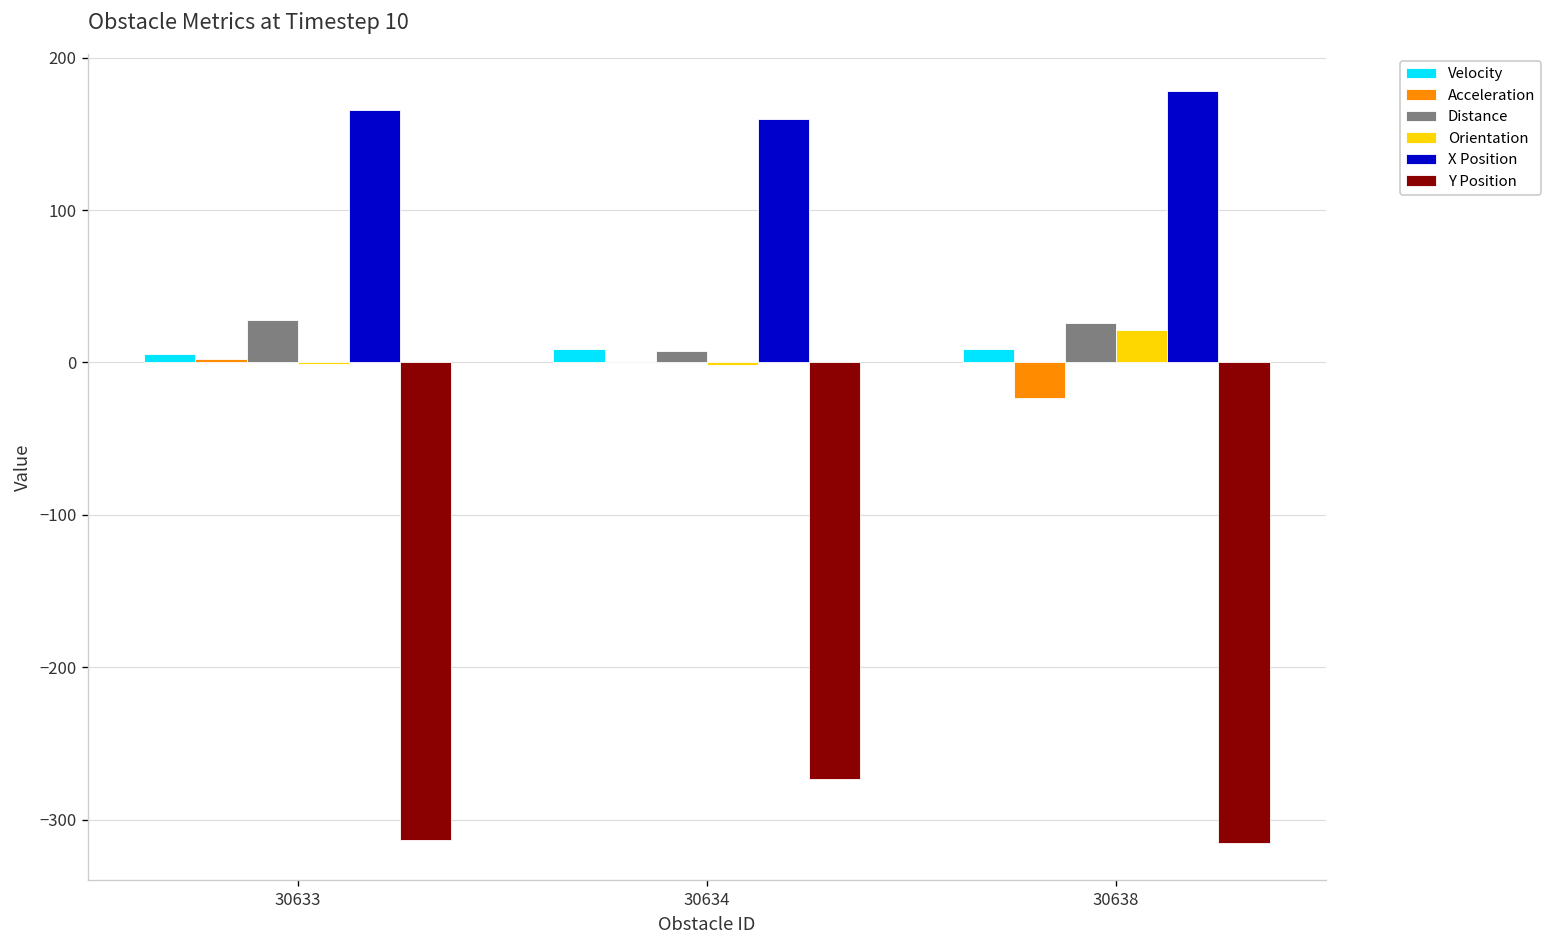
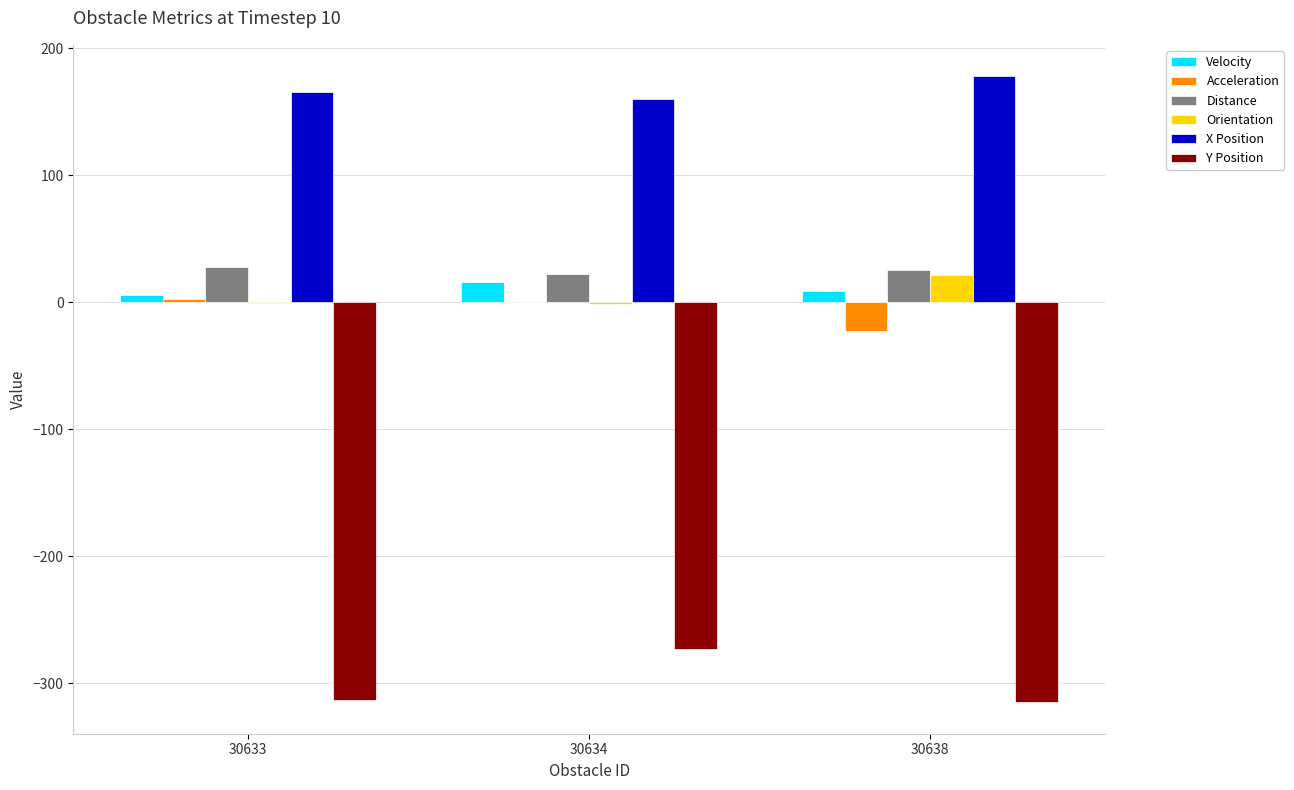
Velocity, 30634: 9 -> 16
Distance, 30634: 7 -> 22
